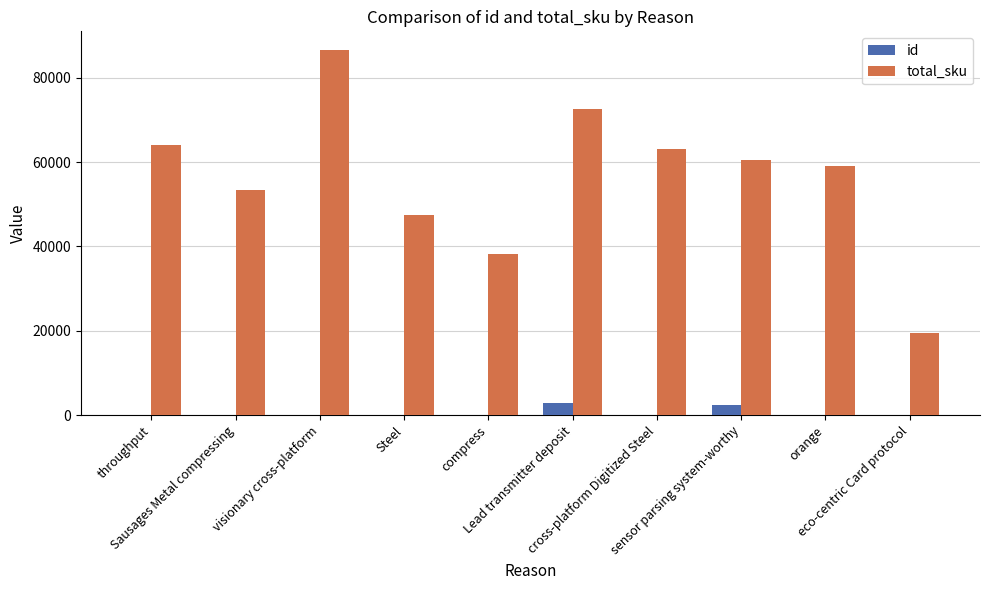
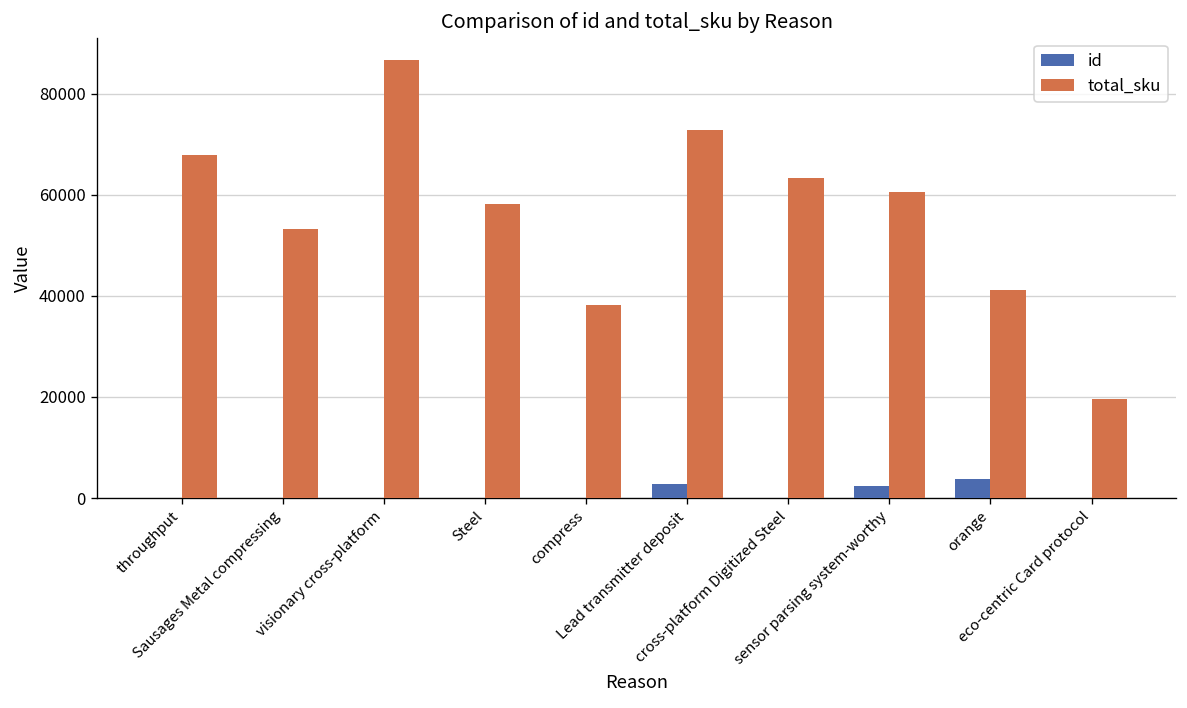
total_sku, throughput: 64000 -> 68000
total_sku, Steel: 47000 -> 58000
id, orange: 0 -> 4000
total_sku, orange: 59000 -> 41000
